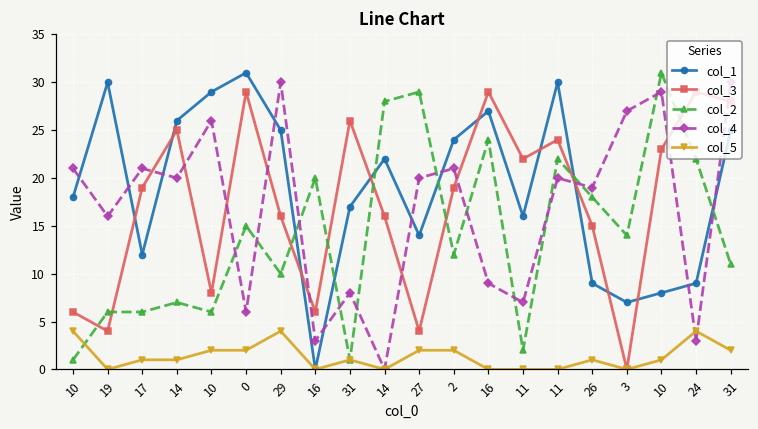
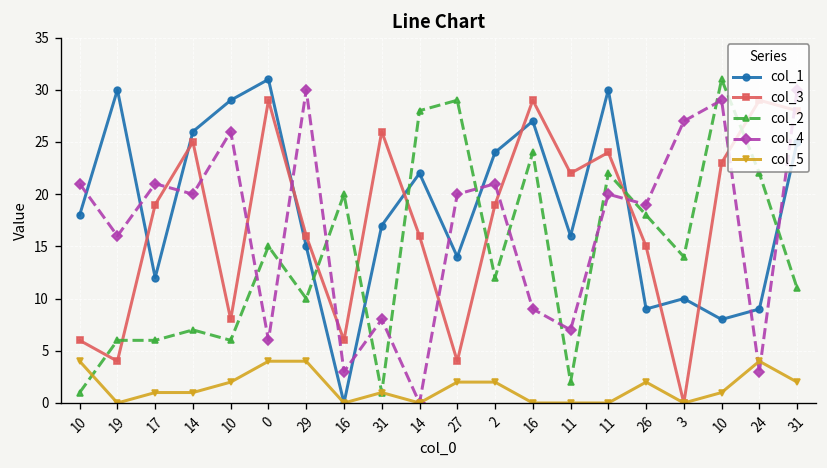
col_5, 0: 2 -> 4
col_1, 29: 25 -> 15
col_5, 26: 1 -> 2
col_1, 3: 7 -> 10
